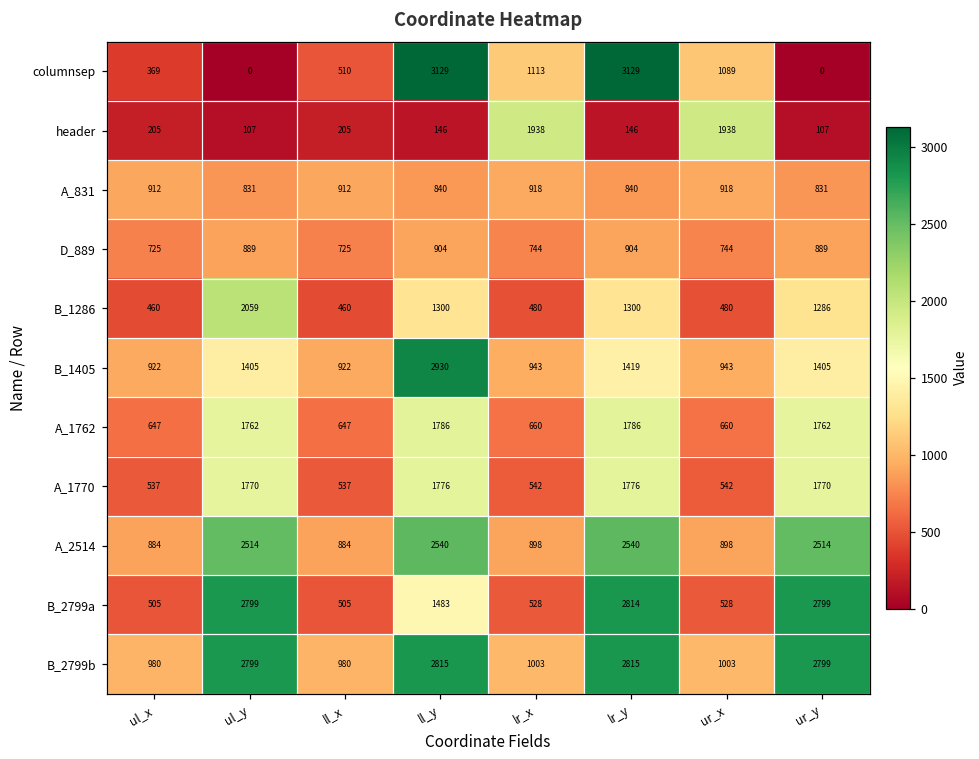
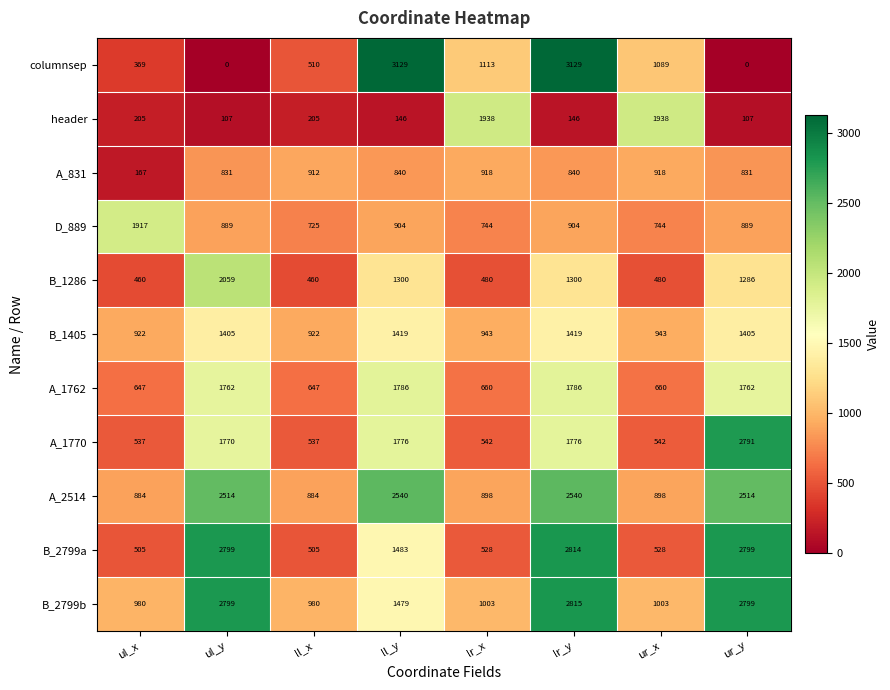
A_831, ul_x: 912 -> 167
D_889, ul_x: 725 -> 1917
B_1405, ll_y: 2930 -> 1419
A_1770, ur_y: 1770 -> 2791
B_2799b, ll_y: 2815 -> 1479
